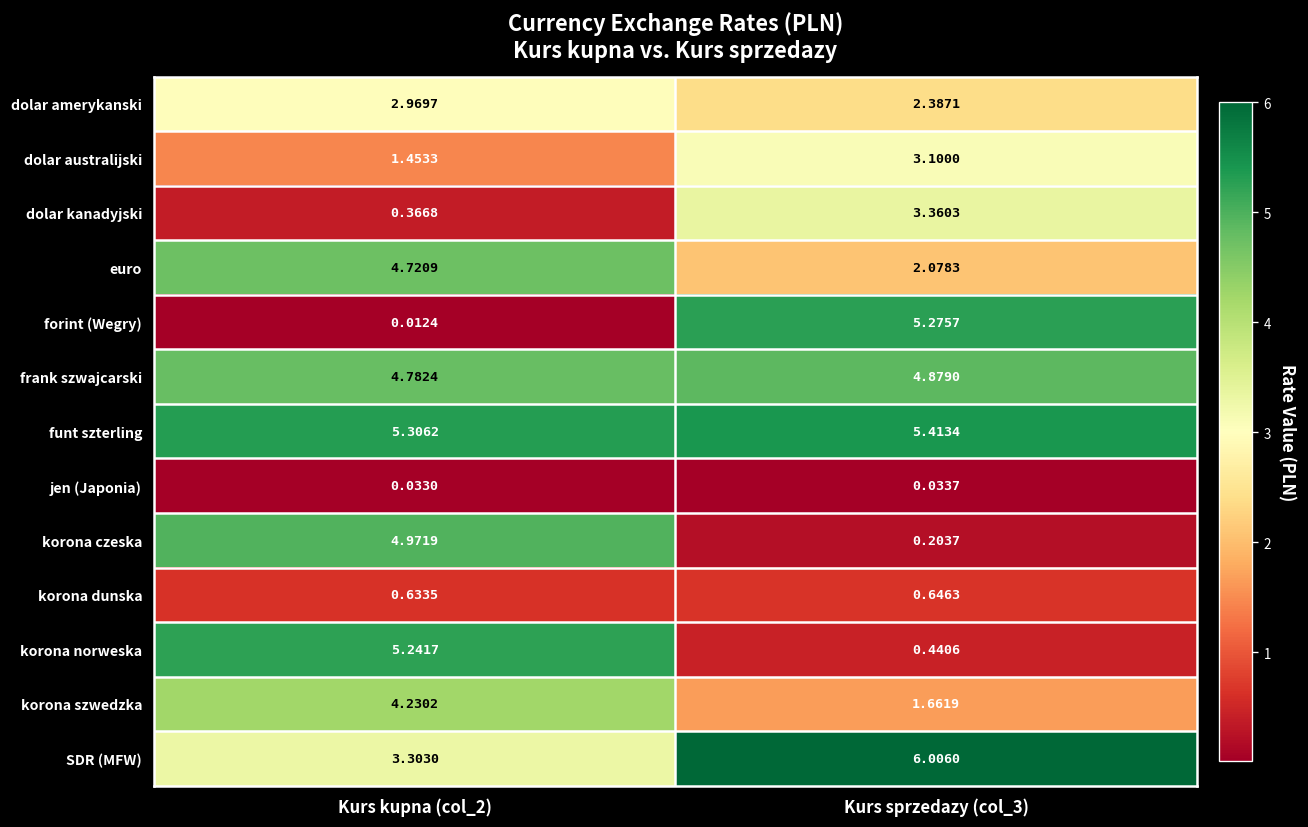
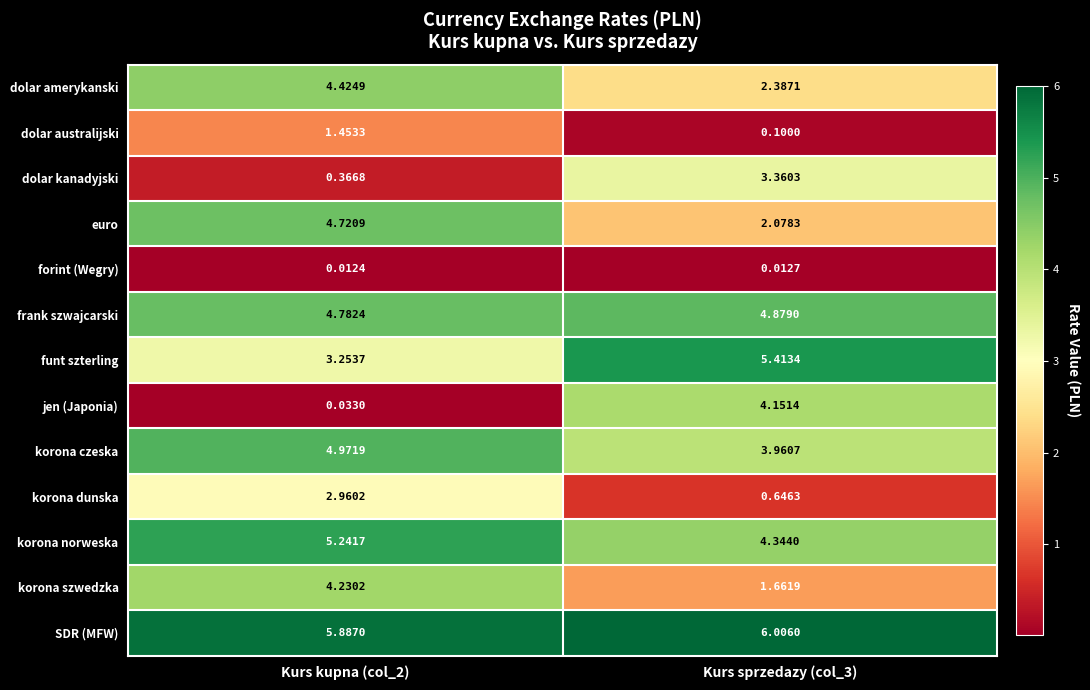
dolar amerykanski, Kurs kupna (col_2): 2.9697 -> 4.4249
dolar australijski, Kurs sprzedazy (col_3): 3.1000 -> 0.1000
forint (Wegry), Kurs sprzedazy (col_3): 5.2757 -> 0.0127
funt szterling, Kurs kupna (col_2): 5.3062 -> 3.2537
jen (Japonia), Kurs sprzedazy (col_3): 0.0337 -> 4.1514
korona czeska, Kurs sprzedazy (col_3): 0.2037 -> 3.9607
korona dunska, Kurs kupna (col_2): 0.6335 -> 2.9602
korona norweska, Kurs sprzedazy (col_3): 0.4406 -> 4.3440
SDR (MFW), Kurs kupna (col_2): 3.3030 -> 5.8870
